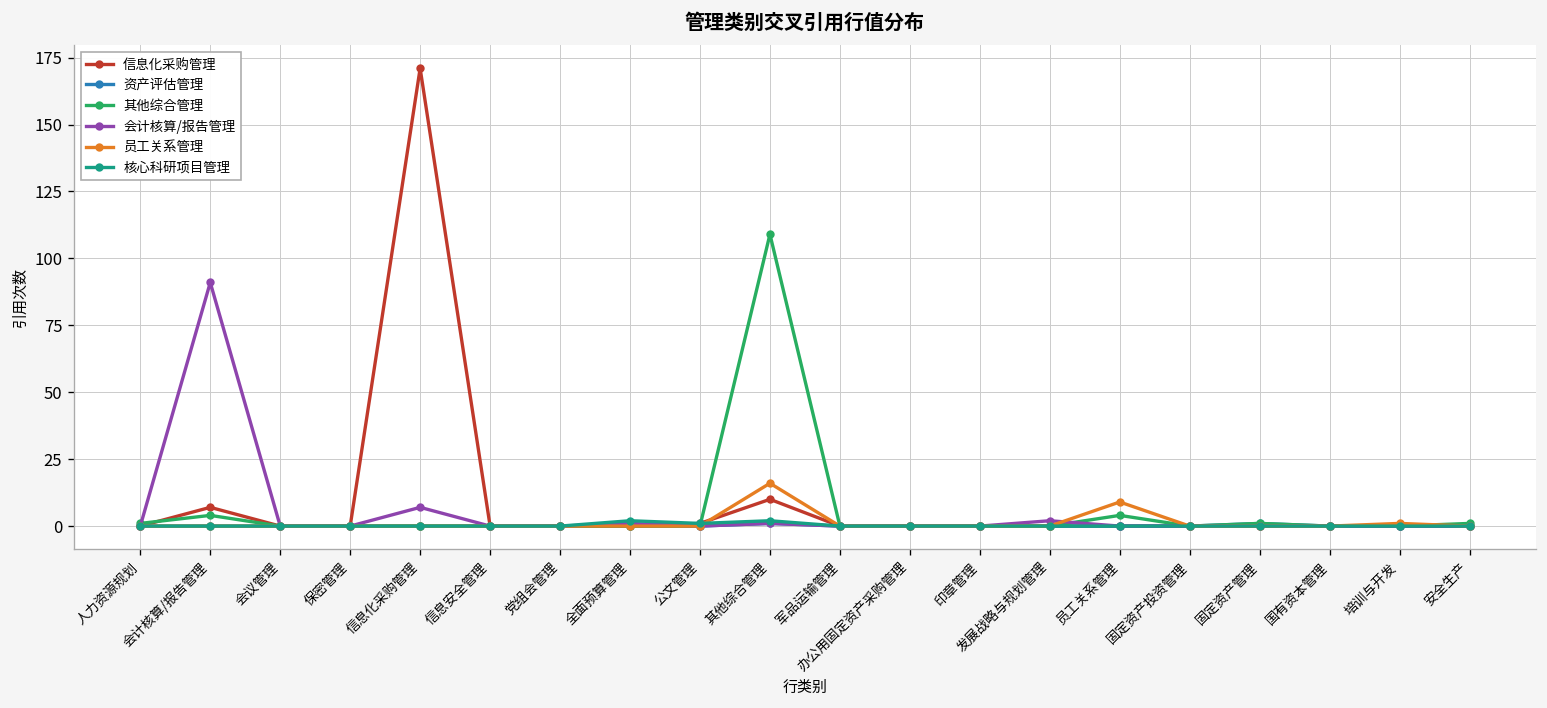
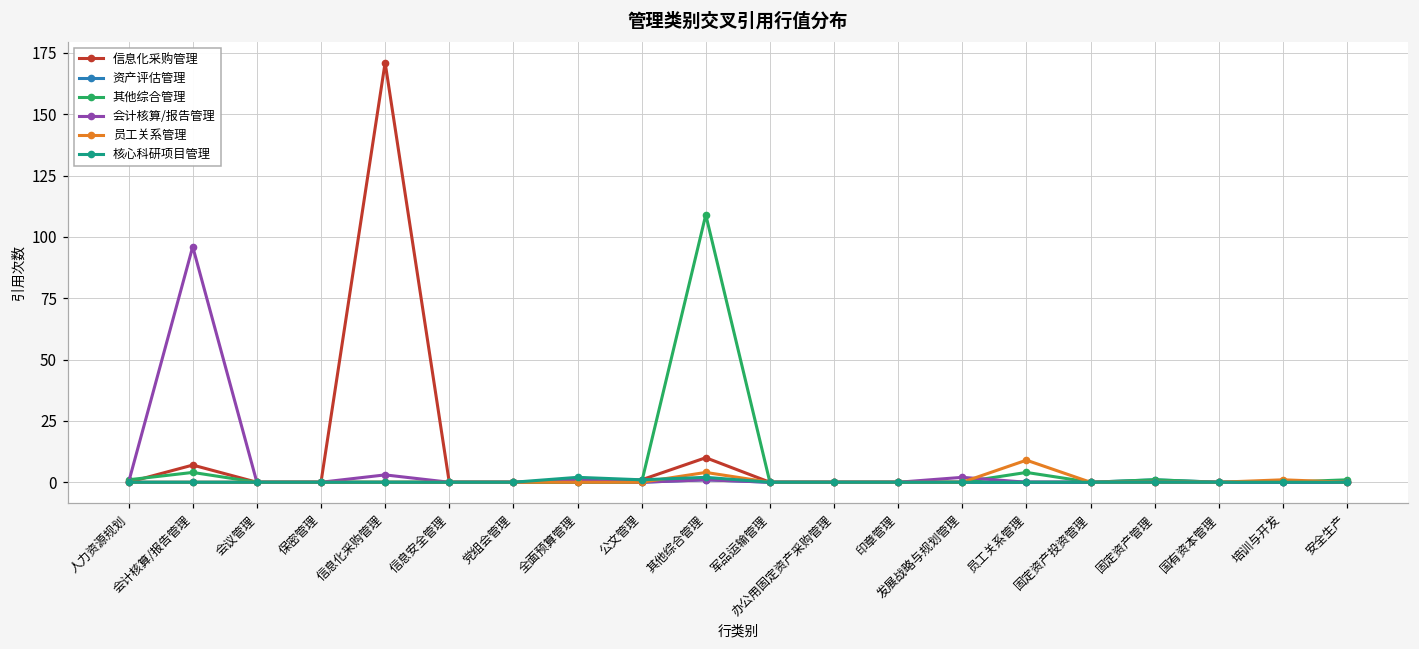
会计核算/报告管理, 会计核算/报告管理: 91 -> 96
会计核算/报告管理, 信息化采购管理: 7 -> 3
员工关系管理, 其他综合管理: 16 -> 4
